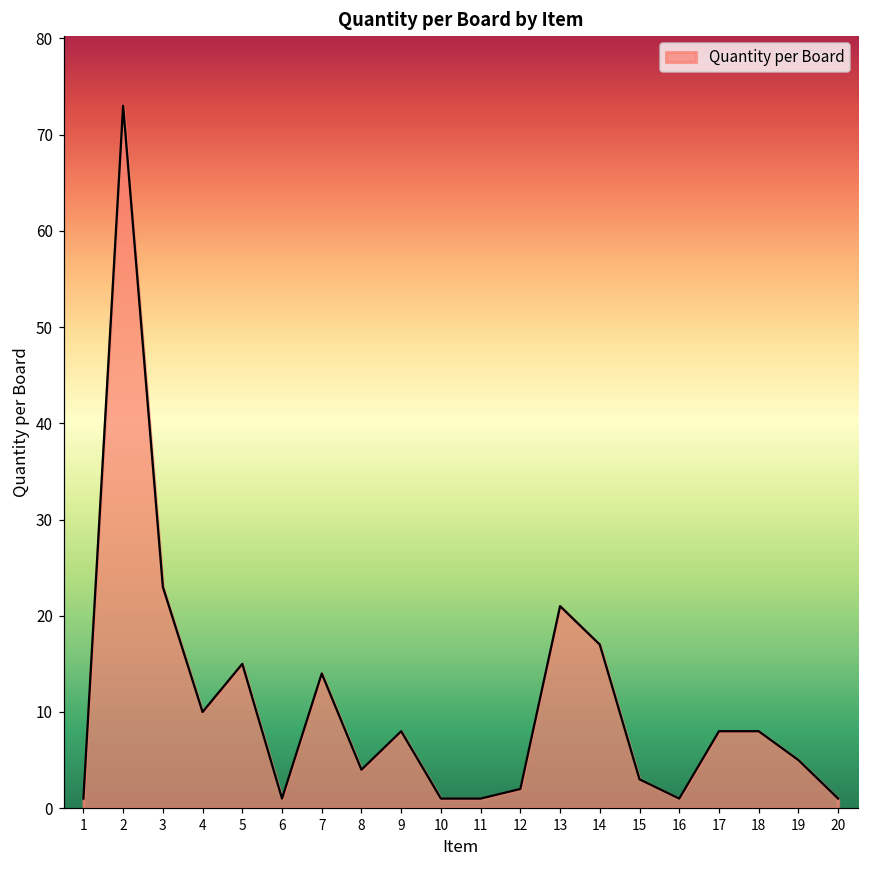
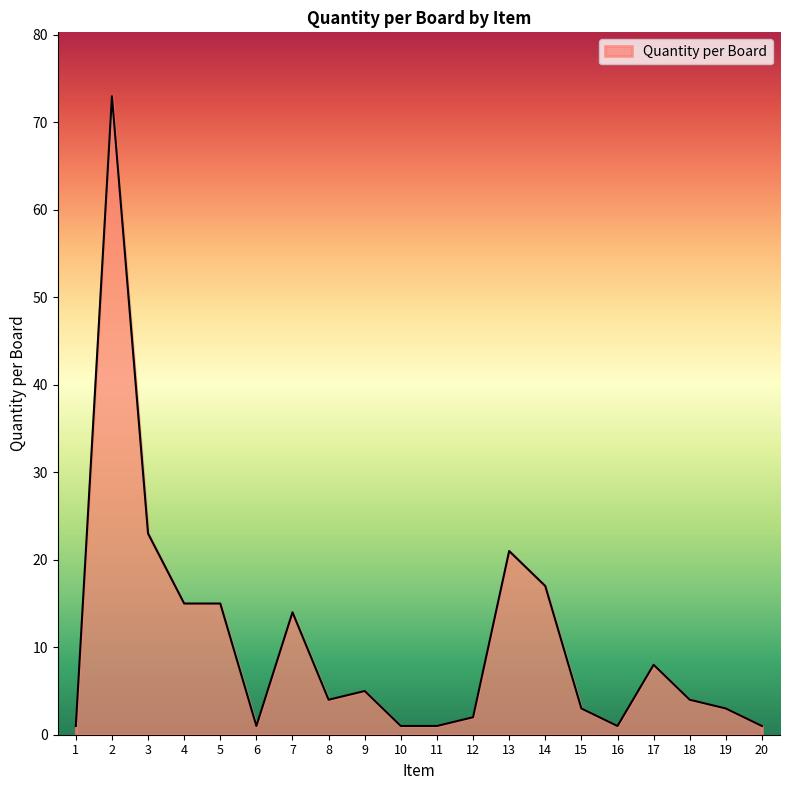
4: 10 -> 15
9: 8 -> 5
18: 8 -> 4
19: 5 -> 3
